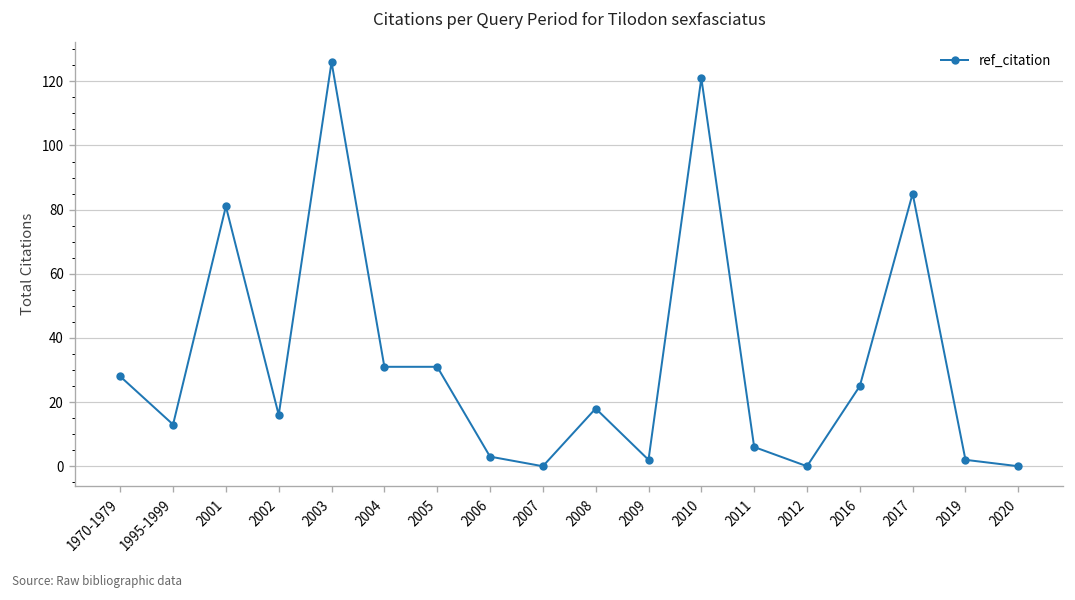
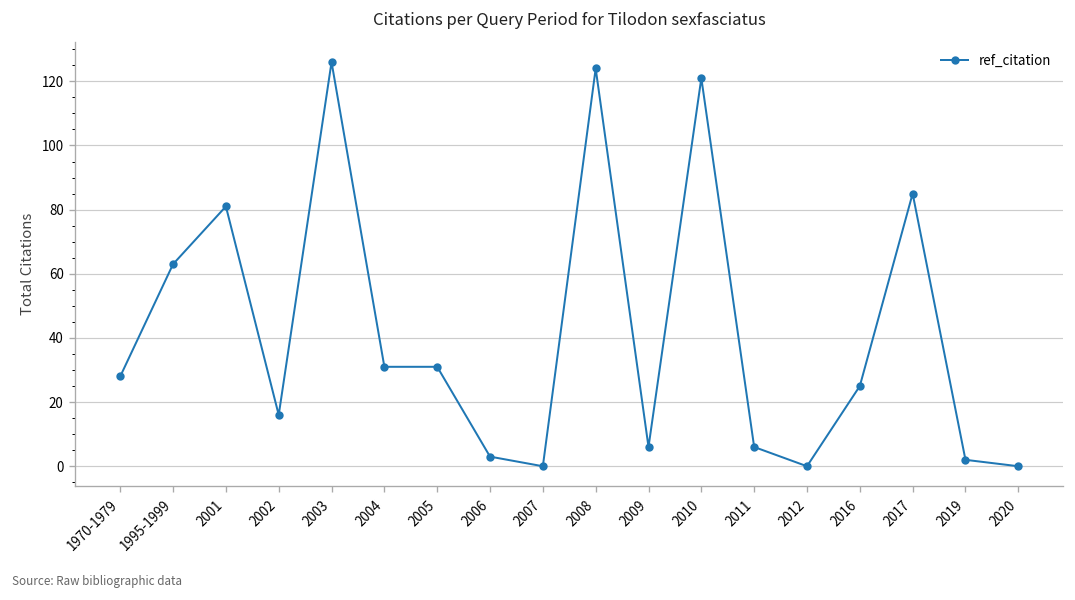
1995-1999: 13 -> 63
2008: 18 -> 124
2009: 2 -> 6
